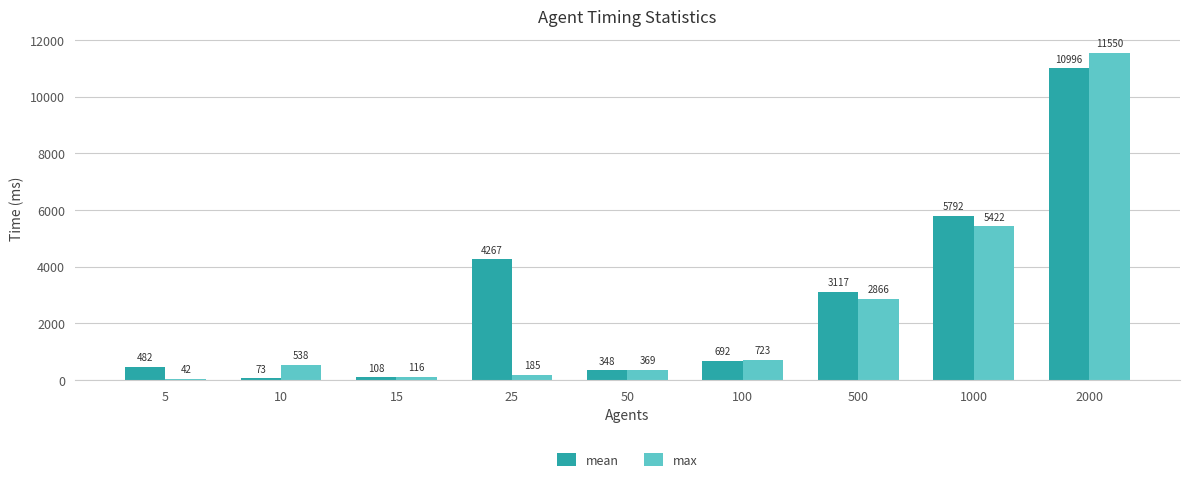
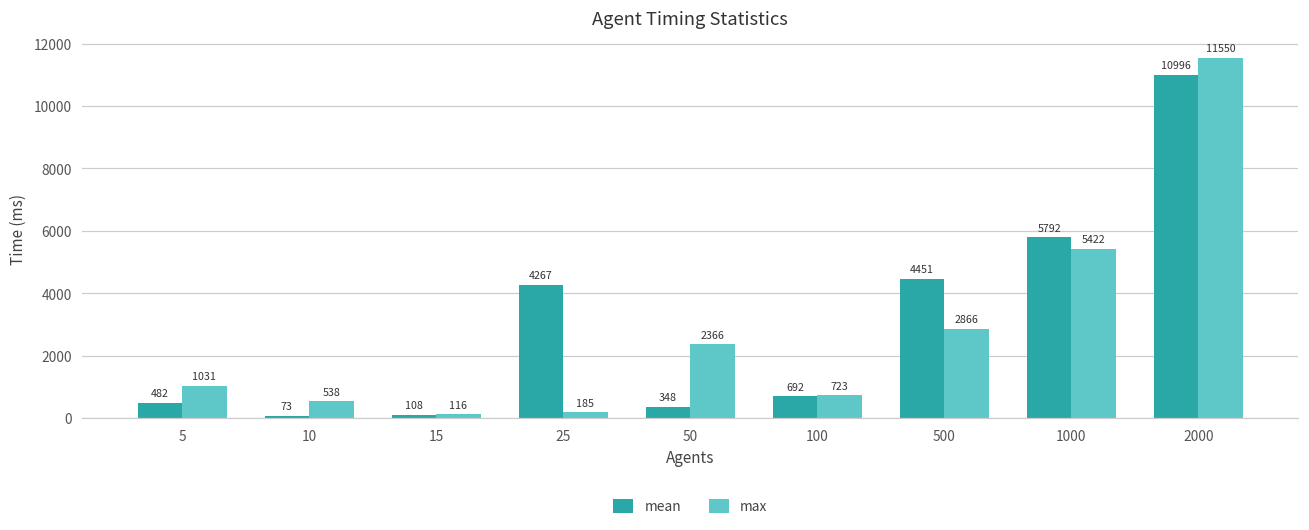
max, 5: 42 -> 1031
max, 50: 369 -> 2366
mean, 500: 3117 -> 4451
